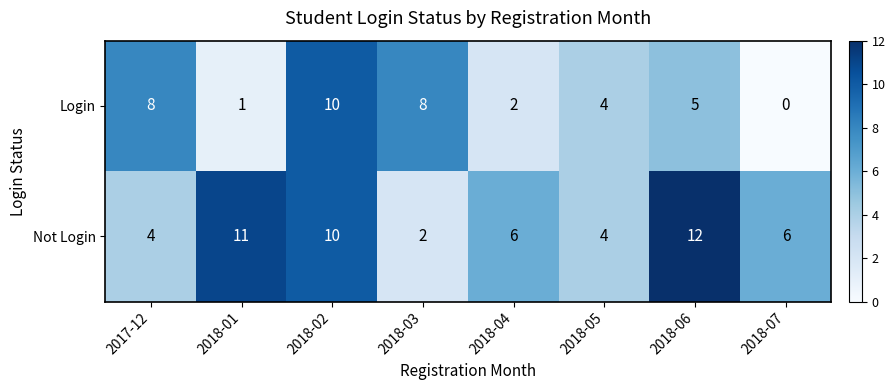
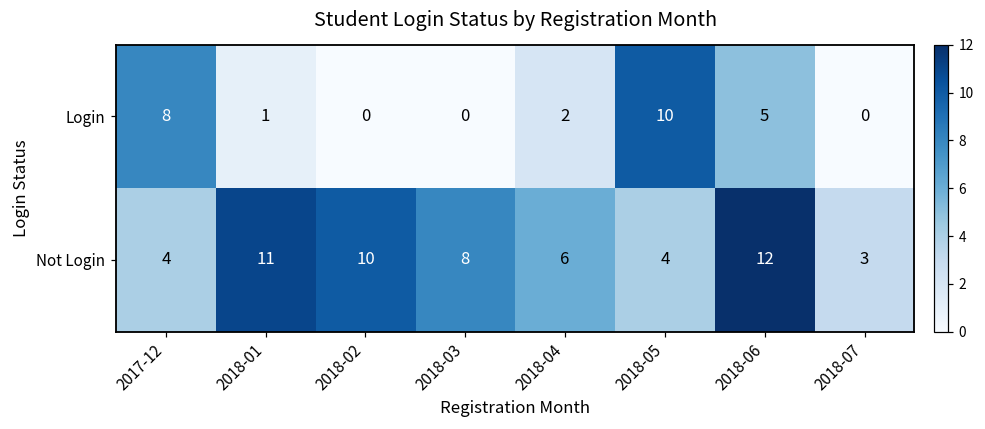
Login, 2018-02: 10 -> 0
Login, 2018-03: 8 -> 0
Login, 2018-05: 4 -> 10
Not Login, 2018-03: 2 -> 8
Not Login, 2018-07: 6 -> 3
